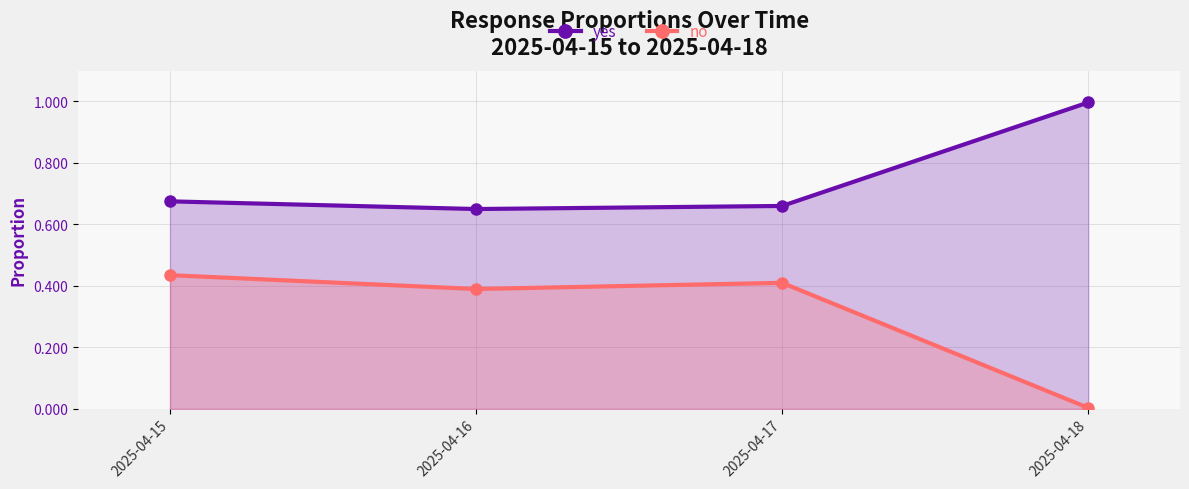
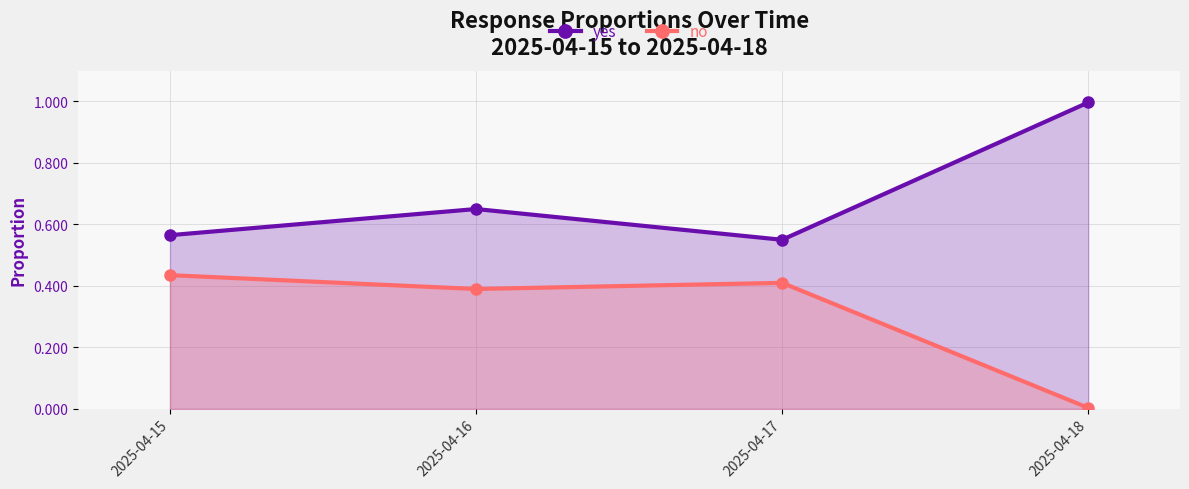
yes, 2025-04-15: 0.68 -> 0.57
yes, 2025-04-17: 0.66 -> 0.55
